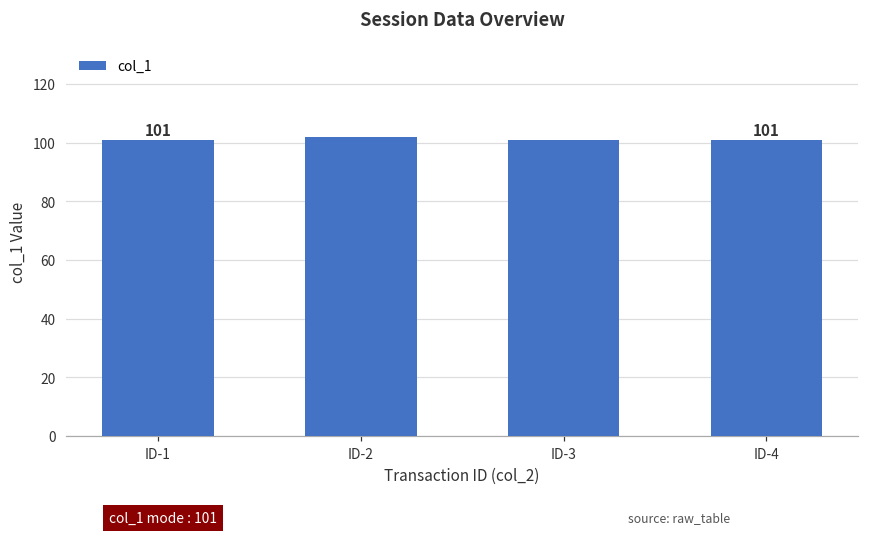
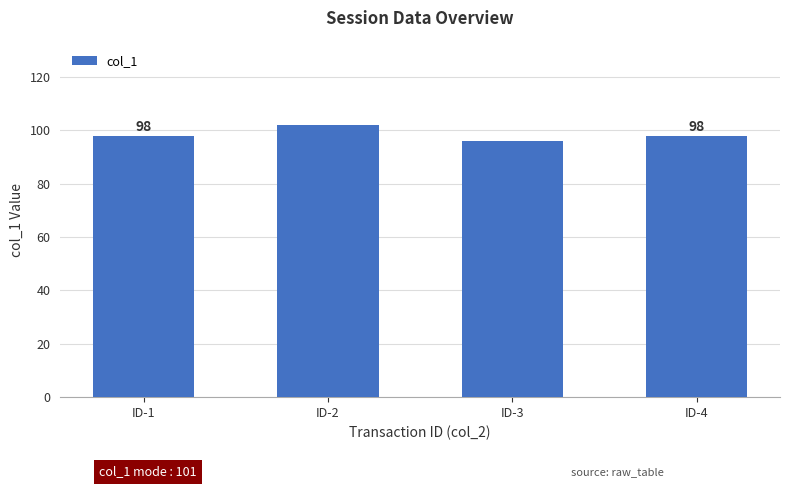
ID-1: 101 -> 98
ID-3: 101 -> 96
ID-4: 101 -> 98
